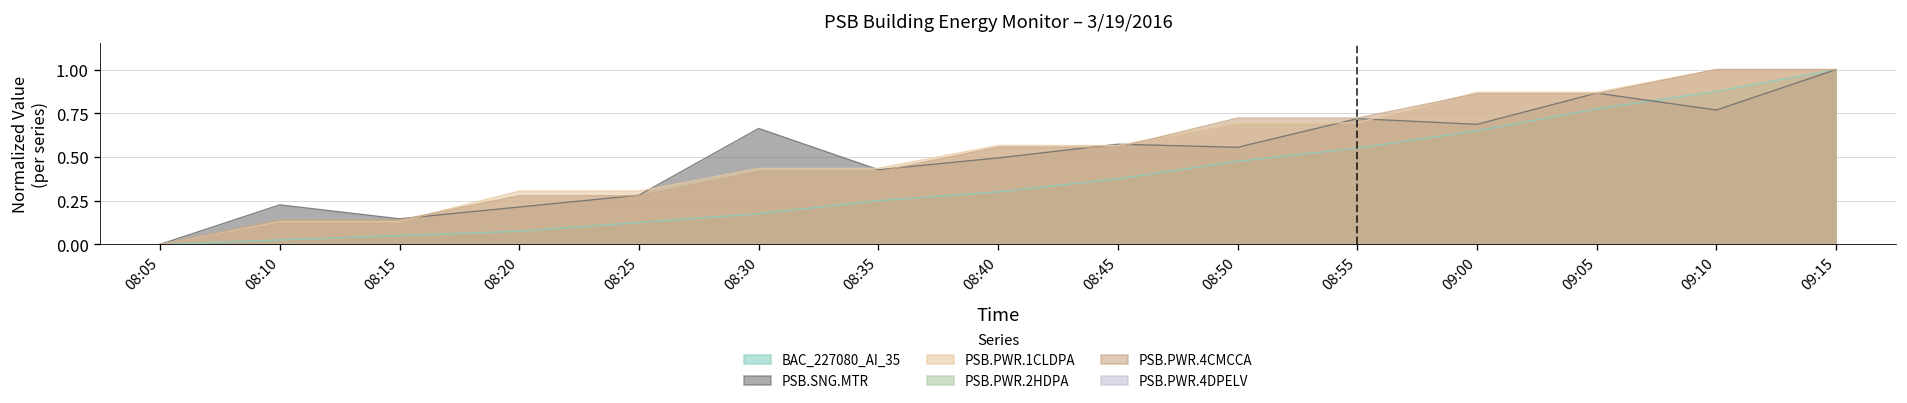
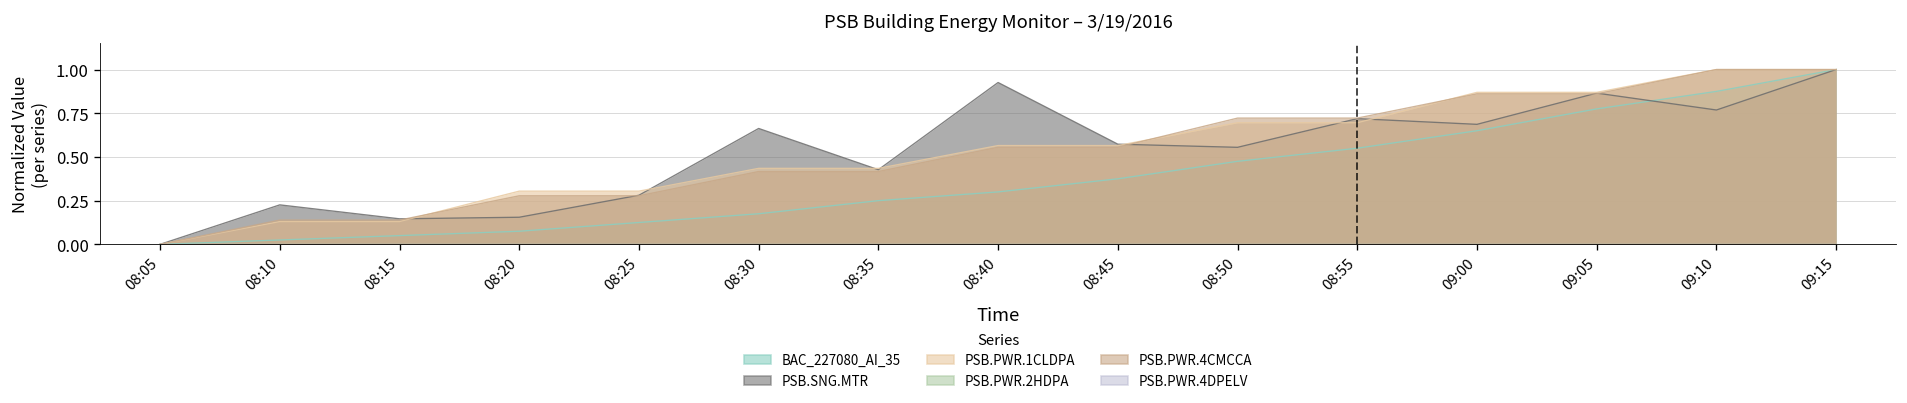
PSB.SNG.MTR, 08:20: 0.21 -> 0.16
PSB.SNG.MTR, 08:40: 0.49 -> 0.93
